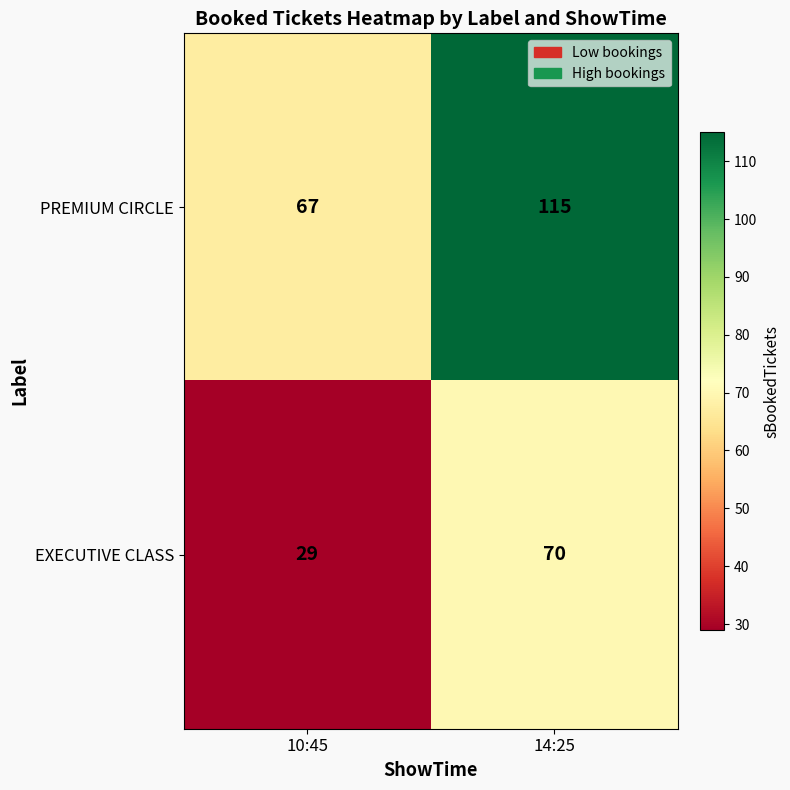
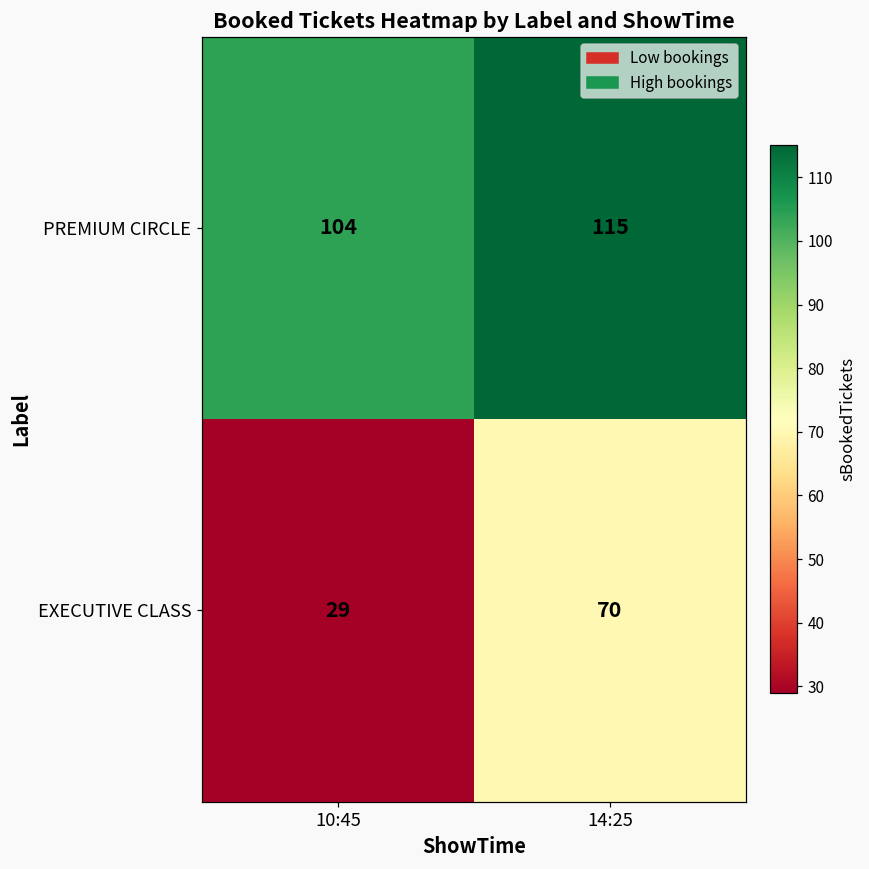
PREMIUM CIRCLE, 10:45: 67 -> 104
